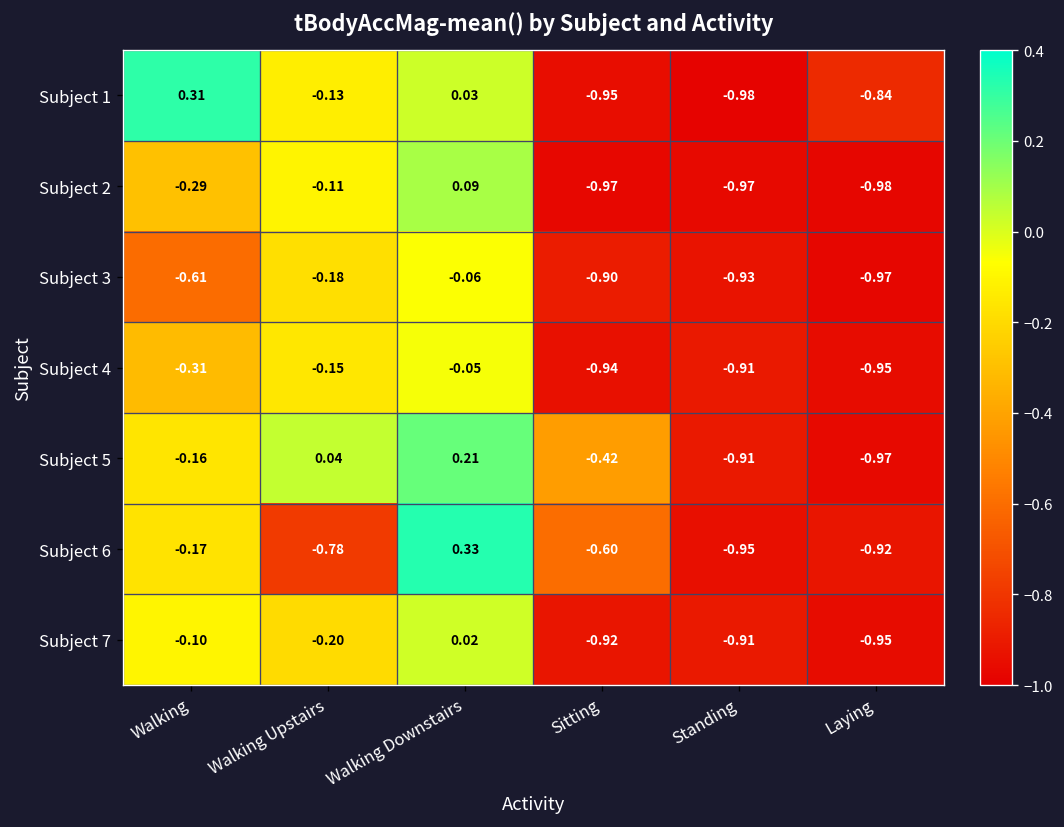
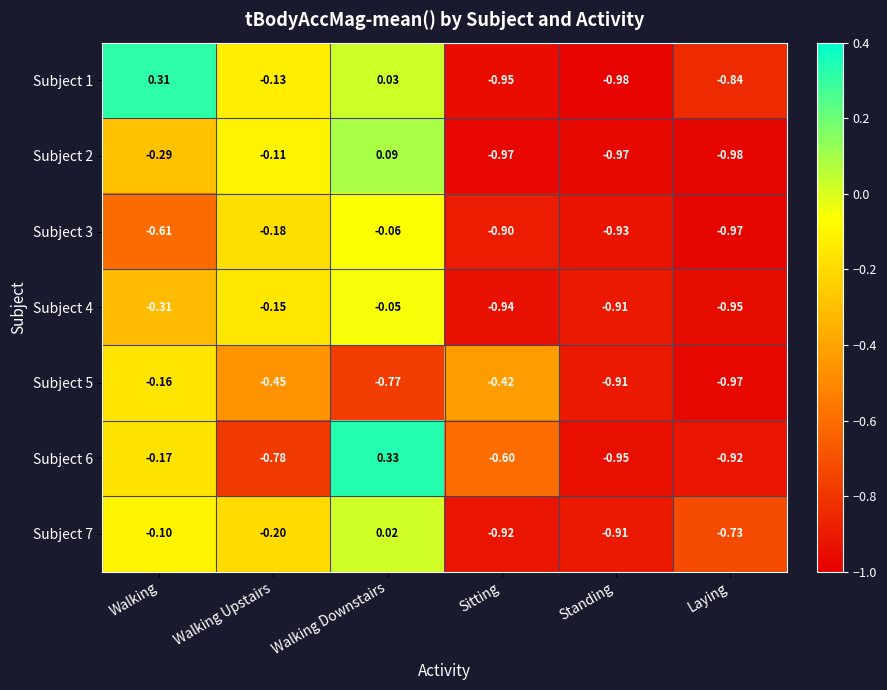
Subject 5, Walking Upstairs: 0.04 -> -0.45
Subject 5, Walking Downstairs: 0.21 -> -0.77
Subject 7, Laying: -0.95 -> -0.73
